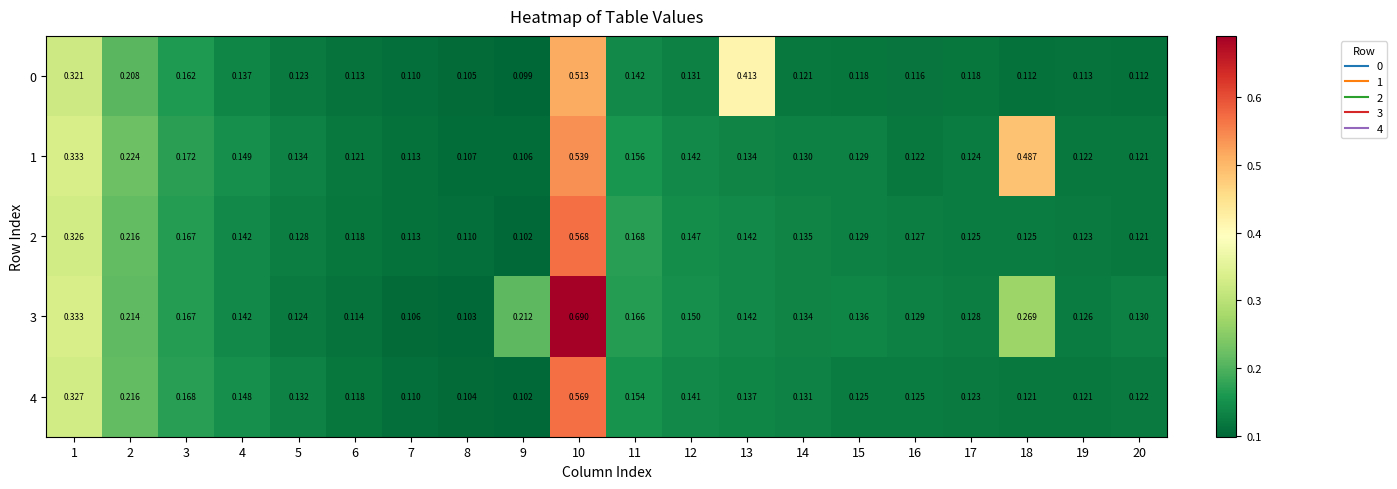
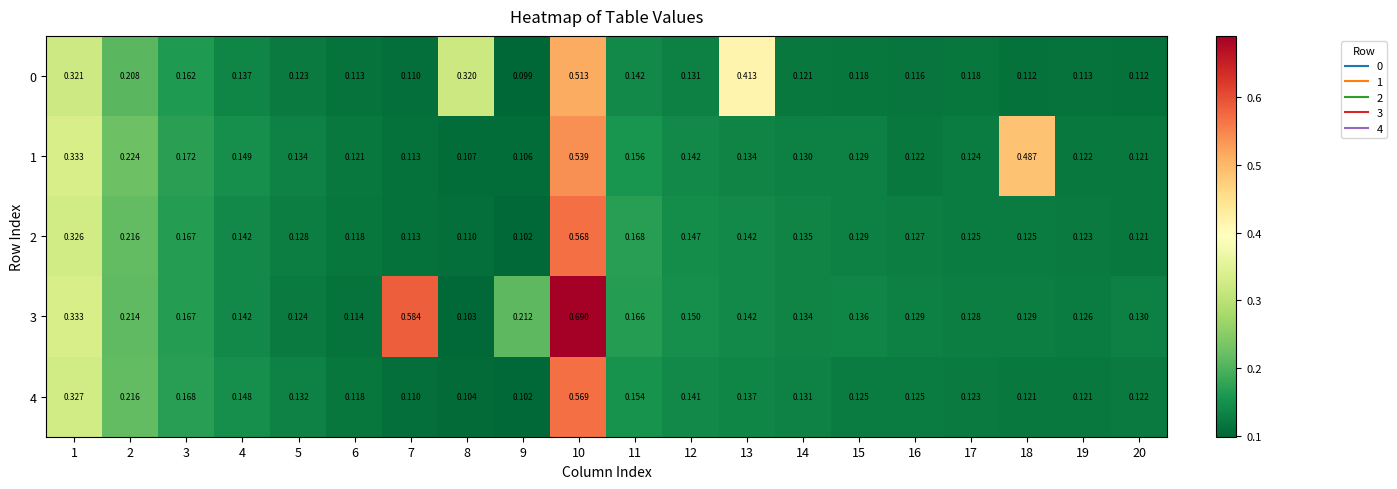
0, 8: 0.105 -> 0.320
3, 7: 0.106 -> 0.584
3, 18: 0.269 -> 0.129
